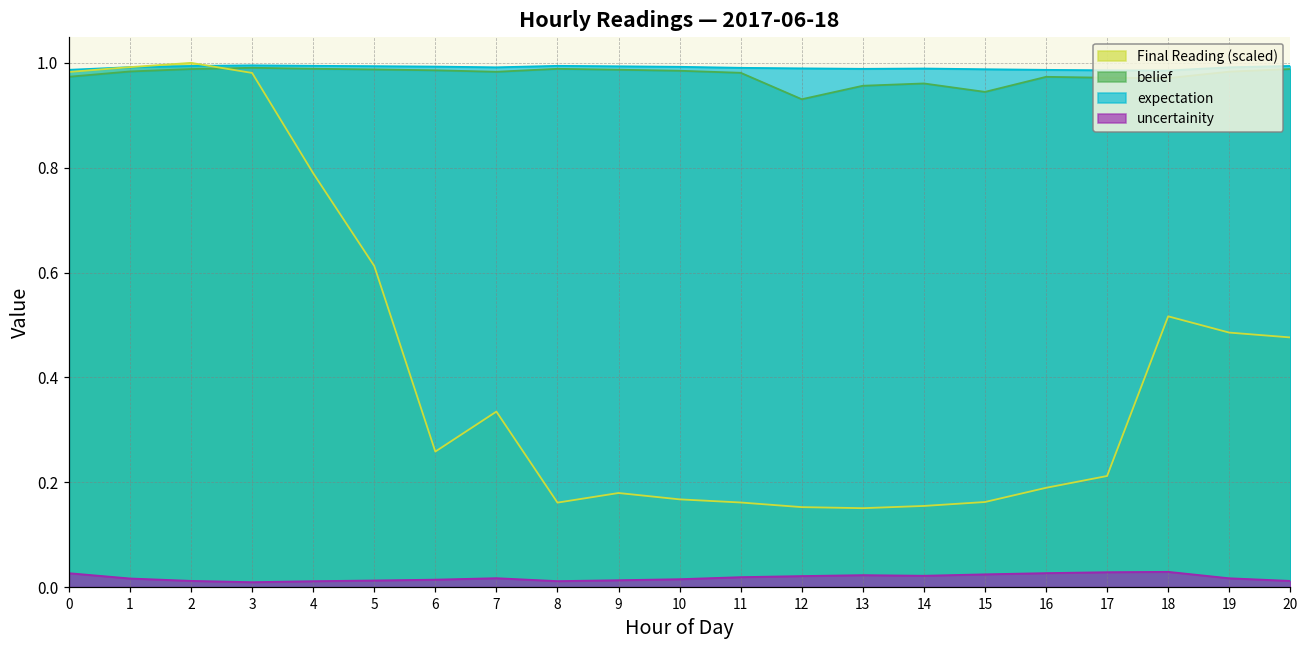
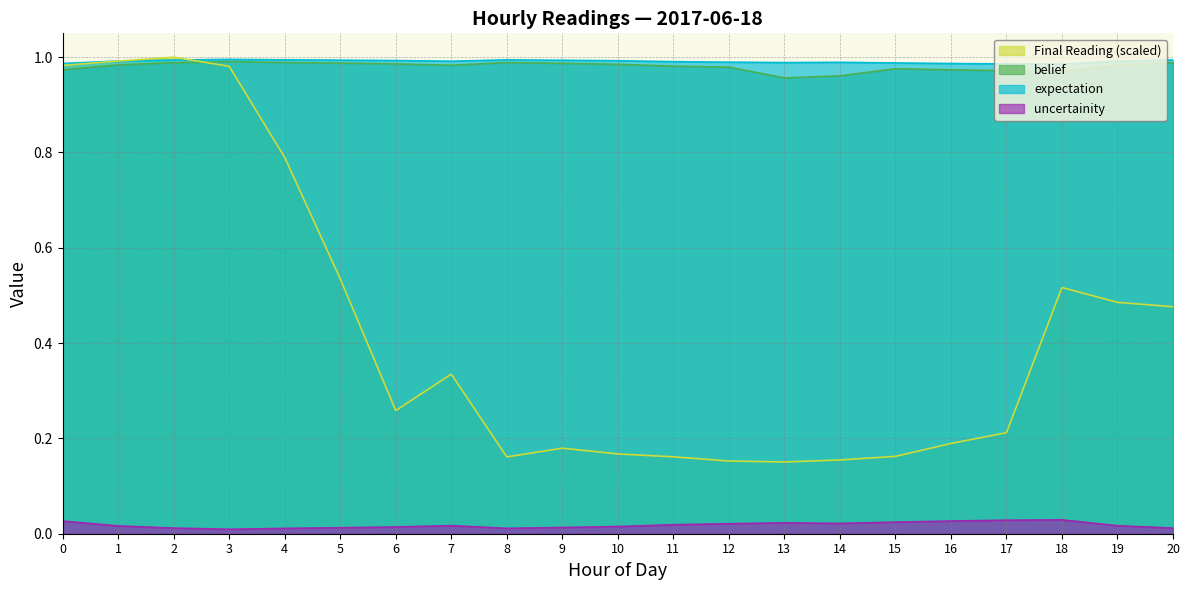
Final Reading (scaled), 5: 0.61 -> 0.53
belief, 12: 0.93 -> 0.98
belief, 15: 0.94 -> 0.98
